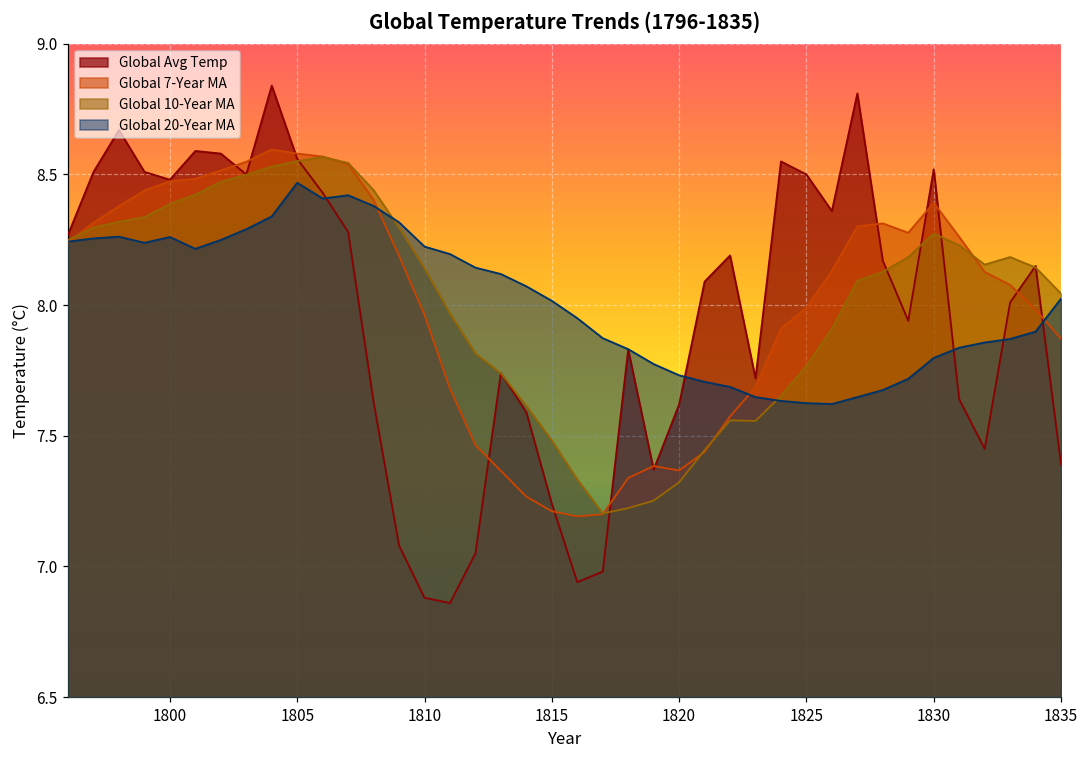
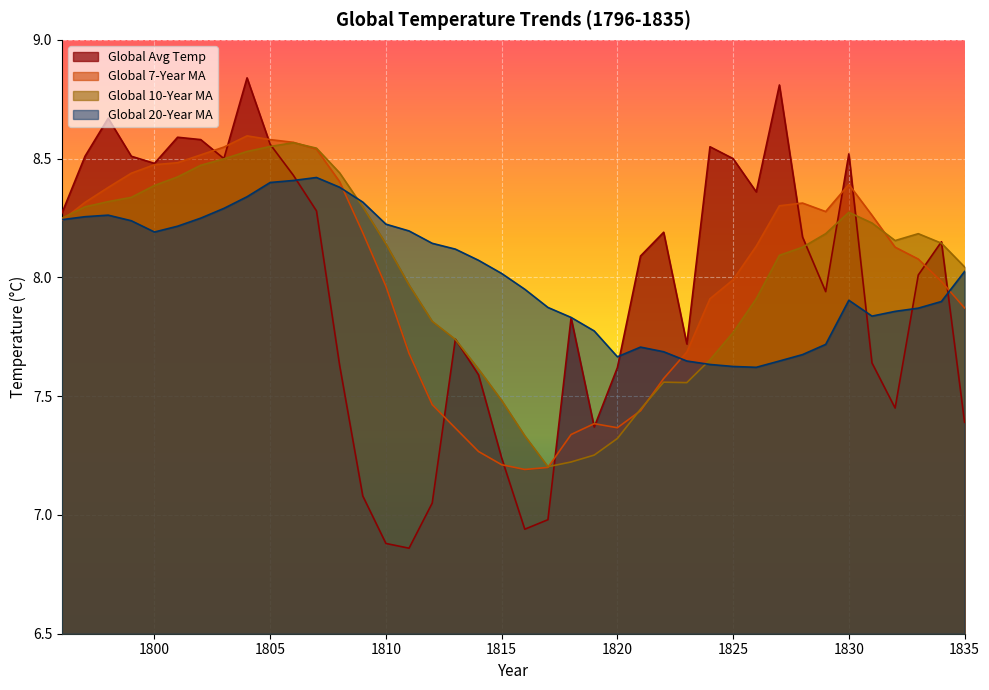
Global 20-Year MA, 1800: 8.26 -> 8.19
Global 20-Year MA, 1805: 8.47 -> 8.40
Global 20-Year MA, 1820: 7.73 -> 7.67
Global 20-Year MA, 1830: 7.80 -> 7.90
